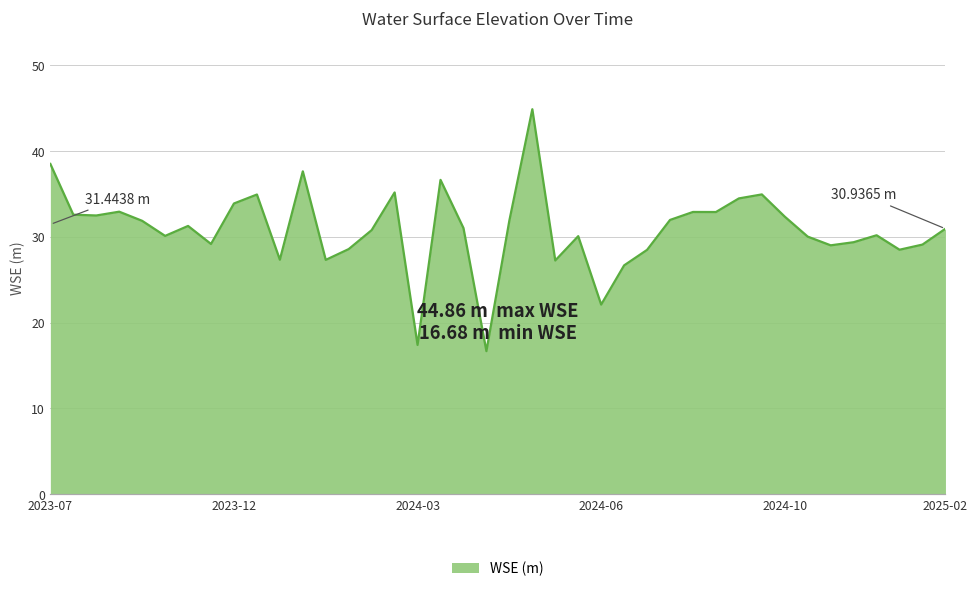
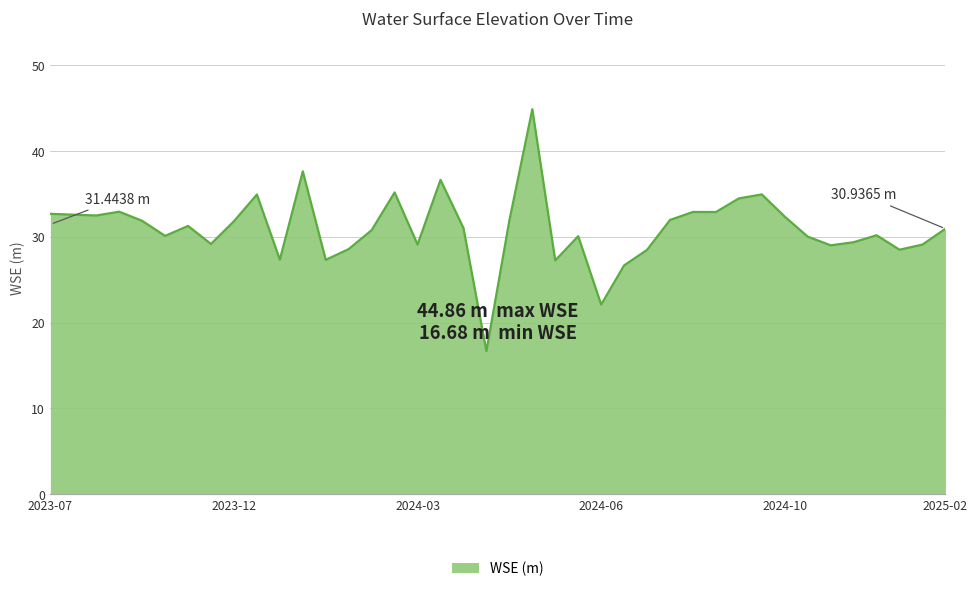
2023-07: 38 -> 33
2023-12: 34 -> 32
2024-03: 17 -> 29
